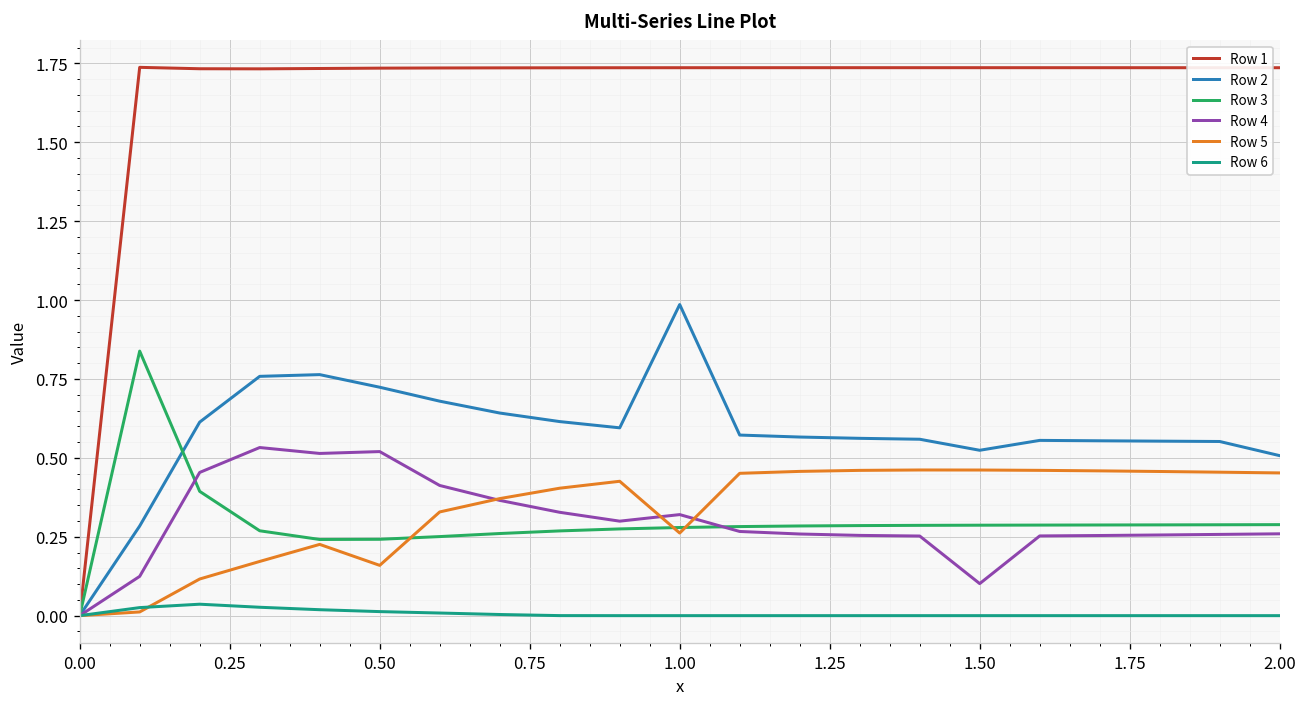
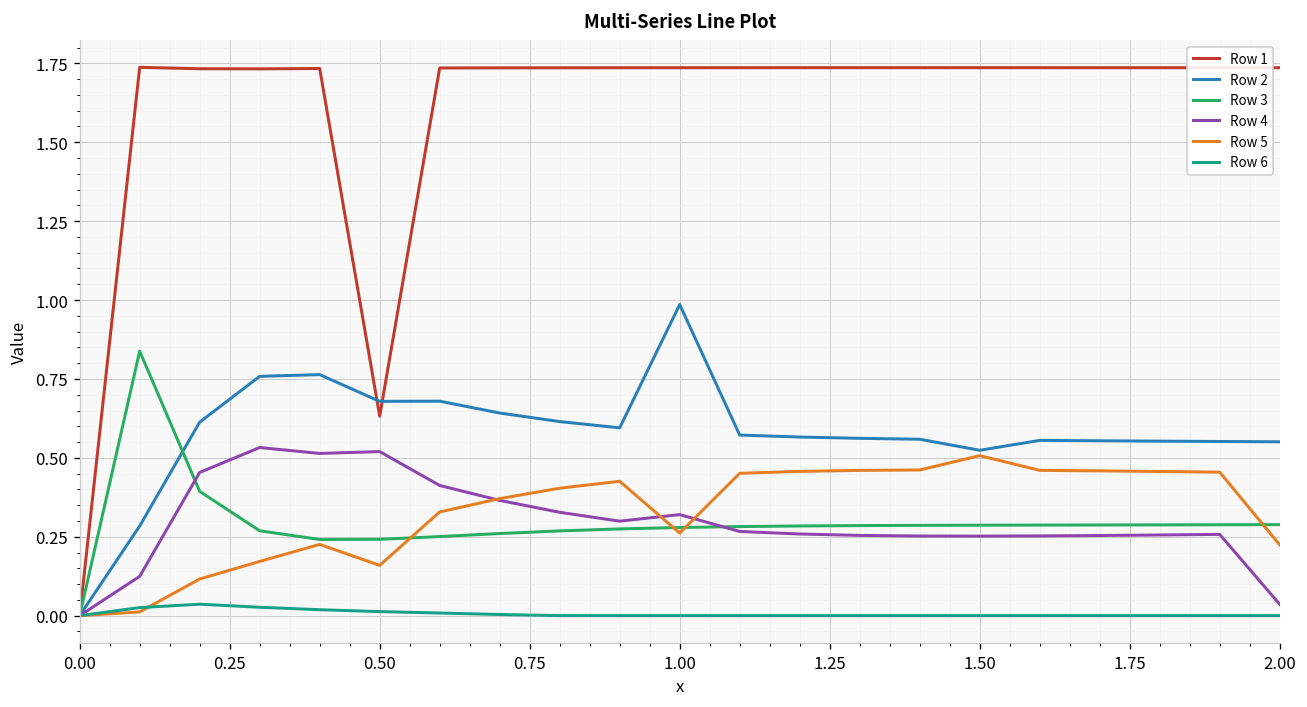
Row 1, 0.50: 1.73 -> 0.63
Row 2, 0.50: 0.72 -> 0.68
Row 4, 1.50: 0.10 -> 0.25
Row 5, 1.50: 0.46 -> 0.51
Row 2, 2.00: 0.51 -> 0.55
Row 4, 2.00: 0.26 -> 0.04
Row 5, 2.00: 0.45 -> 0.22
